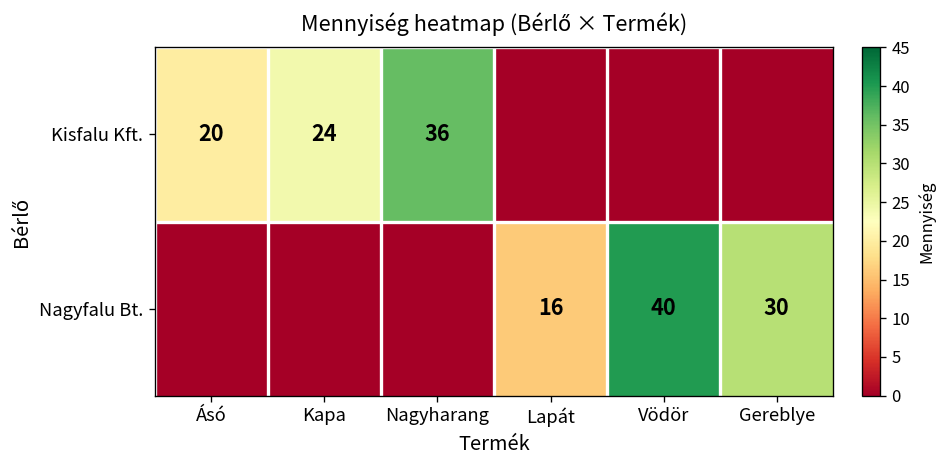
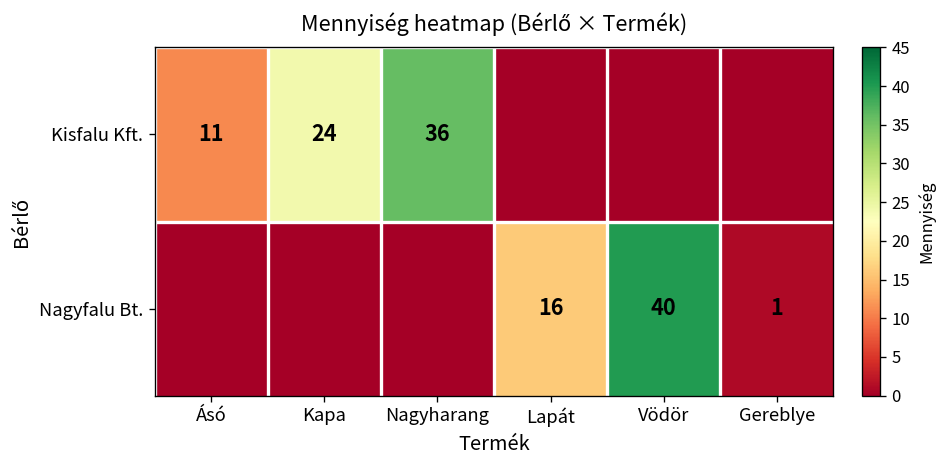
Kisfalu Kft., Ásó: 20 -> 11
Nagyfalu Bt., Gereblye: 30 -> 1
